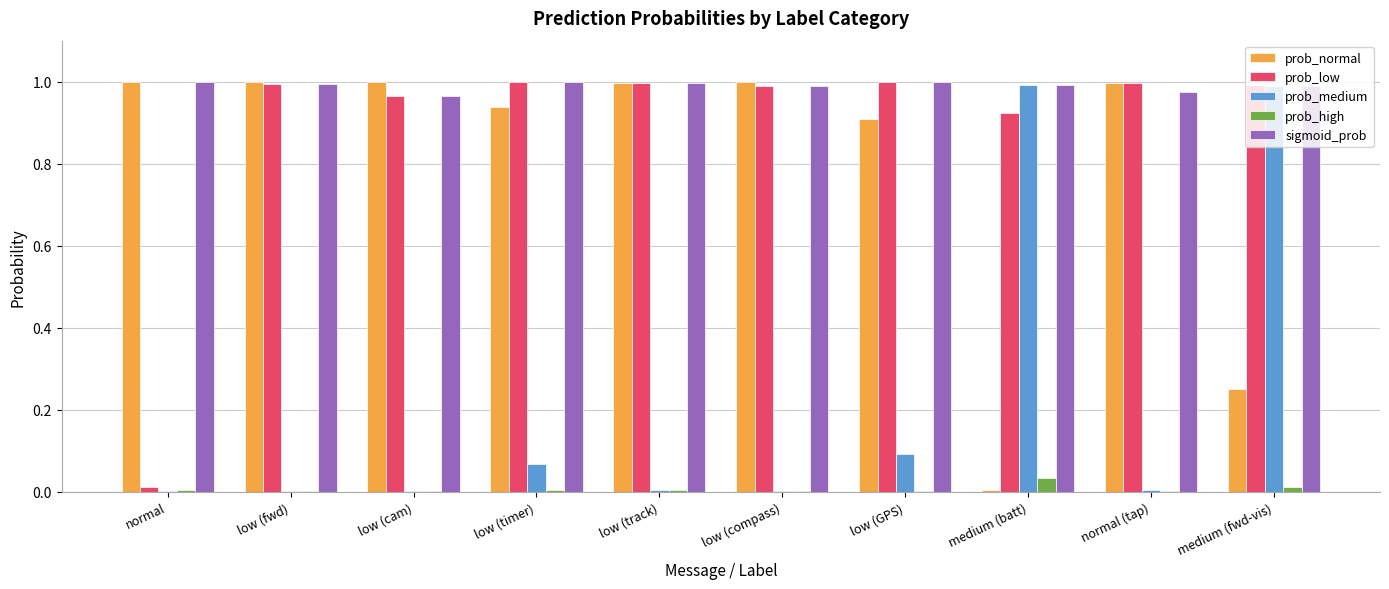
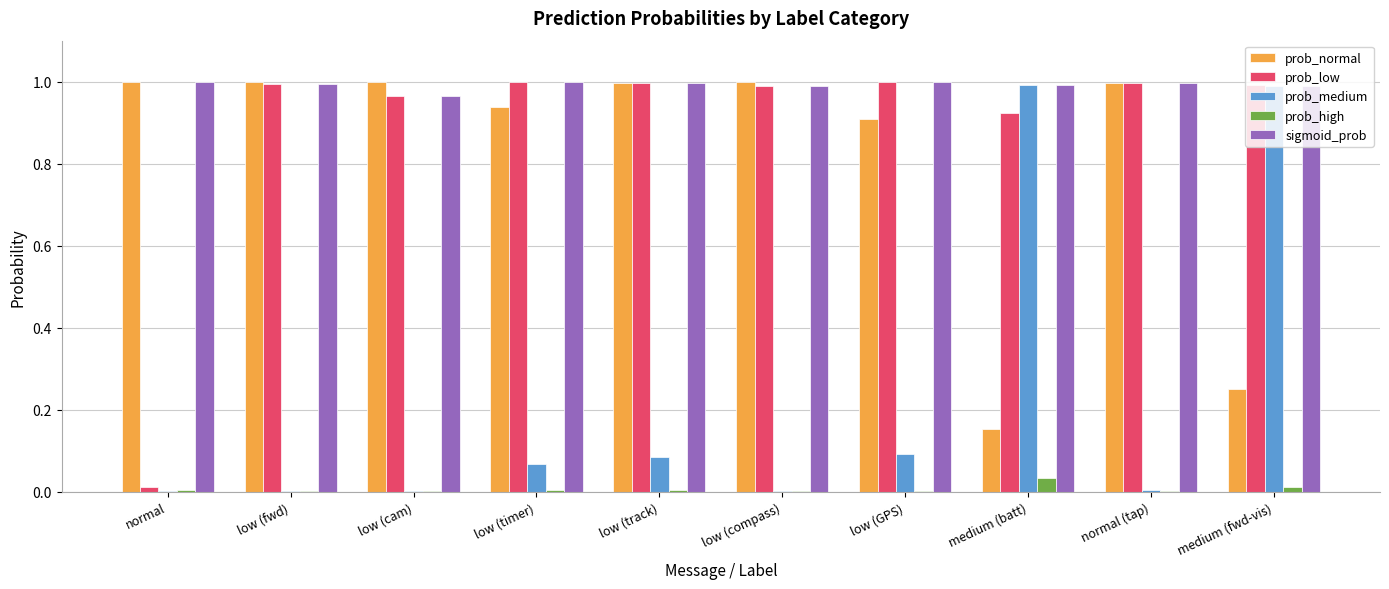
prob_medium, low (track): 0.00 -> 0.09
prob_normal, medium (batt): 0.00 -> 0.15
sigmoid_prob, normal (tap): 0.98 -> 1.00
